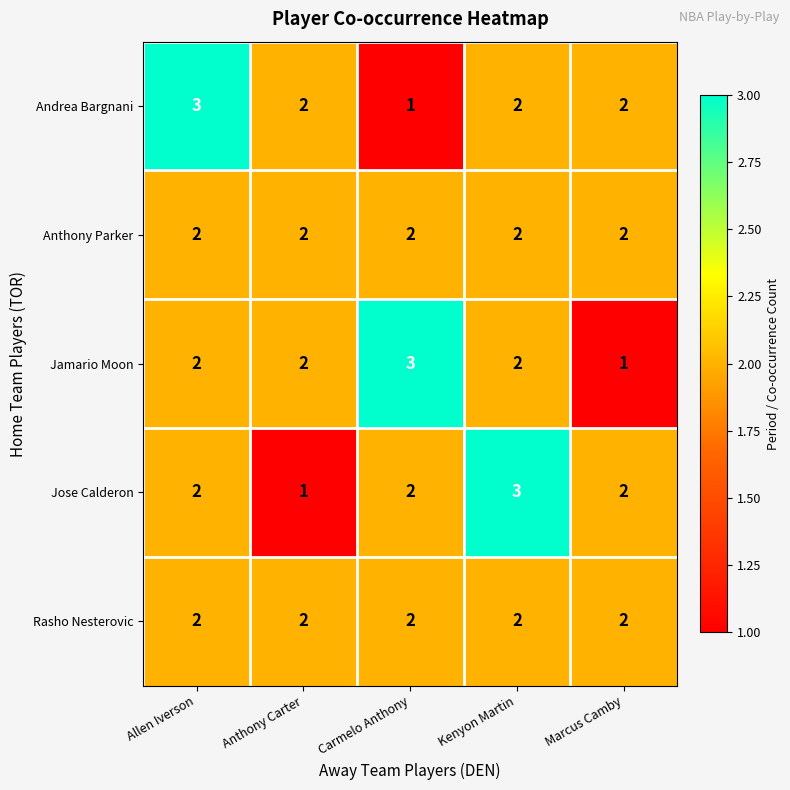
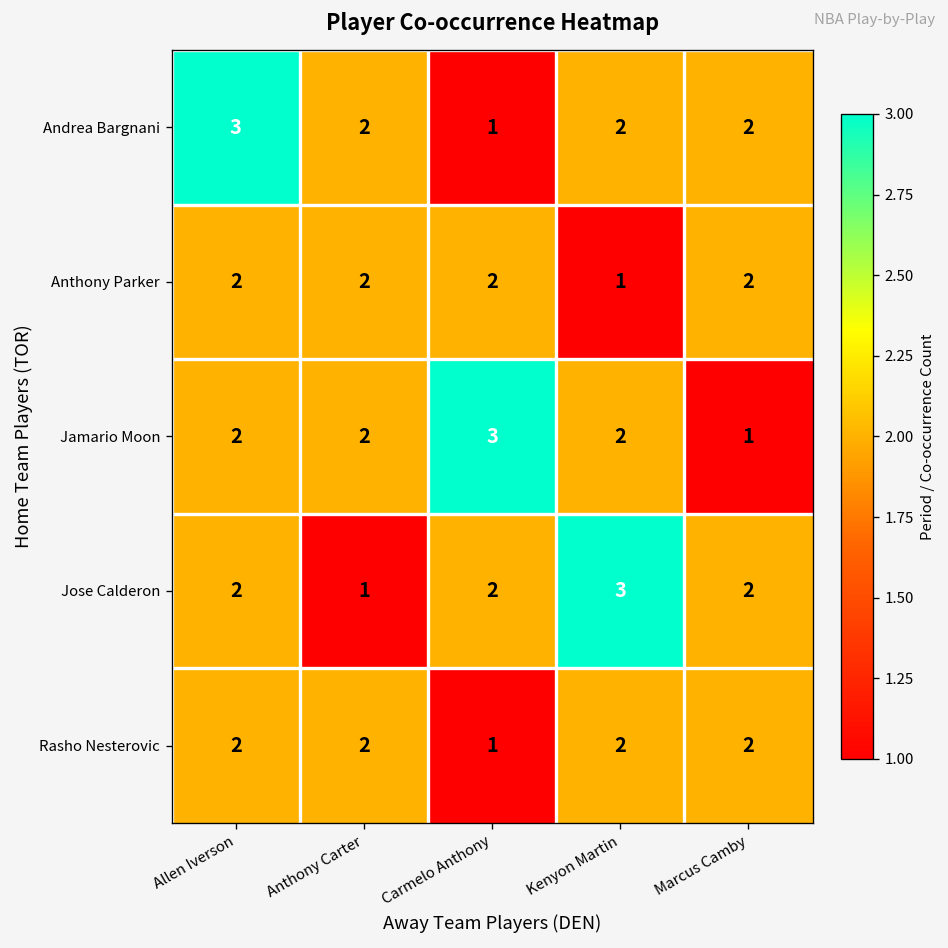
Anthony Parker, Kenyon Martin: 2 -> 1
Rasho Nesterovic, Carmelo Anthony: 2 -> 1
